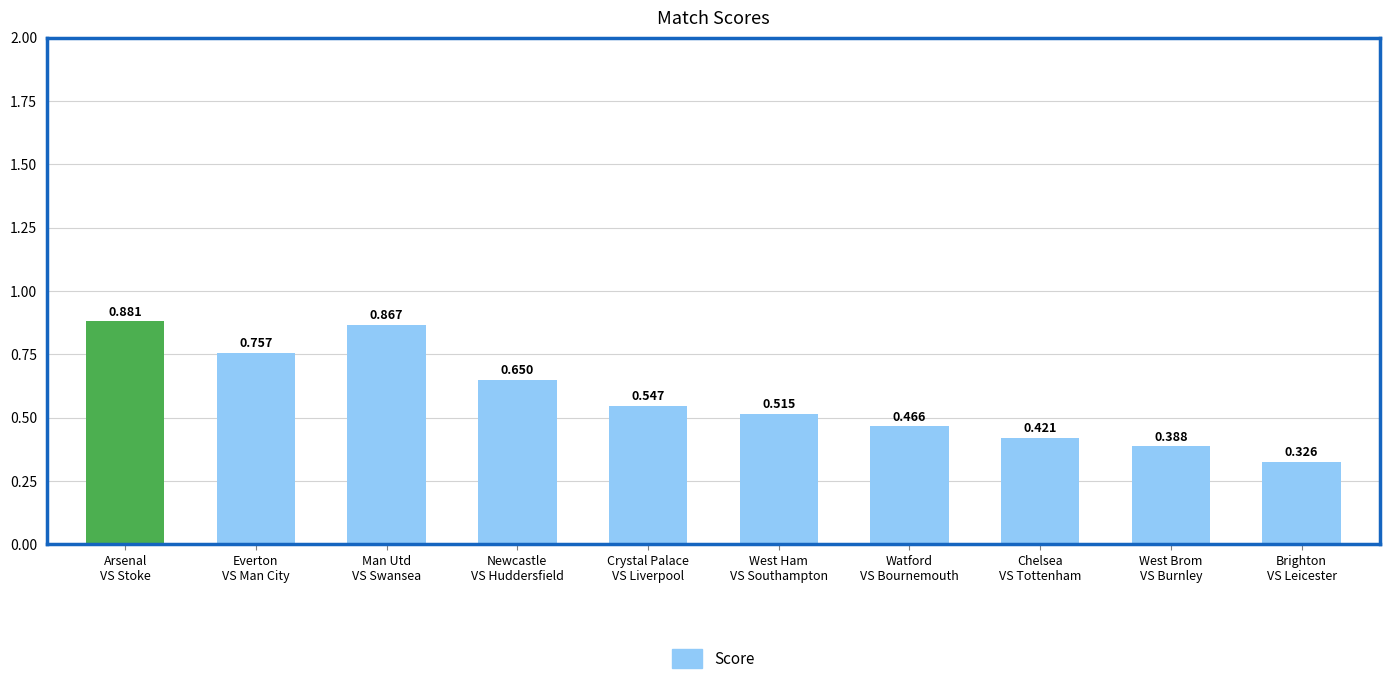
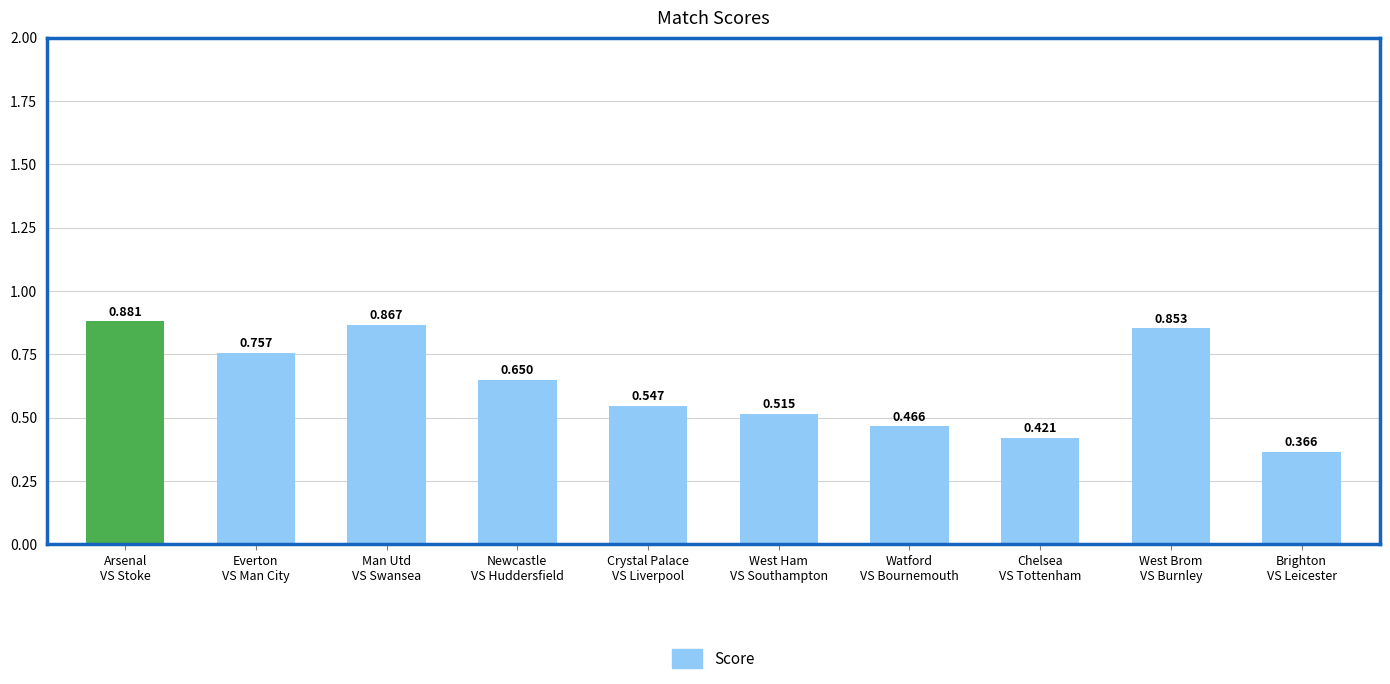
West Brom VS Burnley: 0.388 -> 0.853
Brighton VS Leicester: 0.326 -> 0.366
